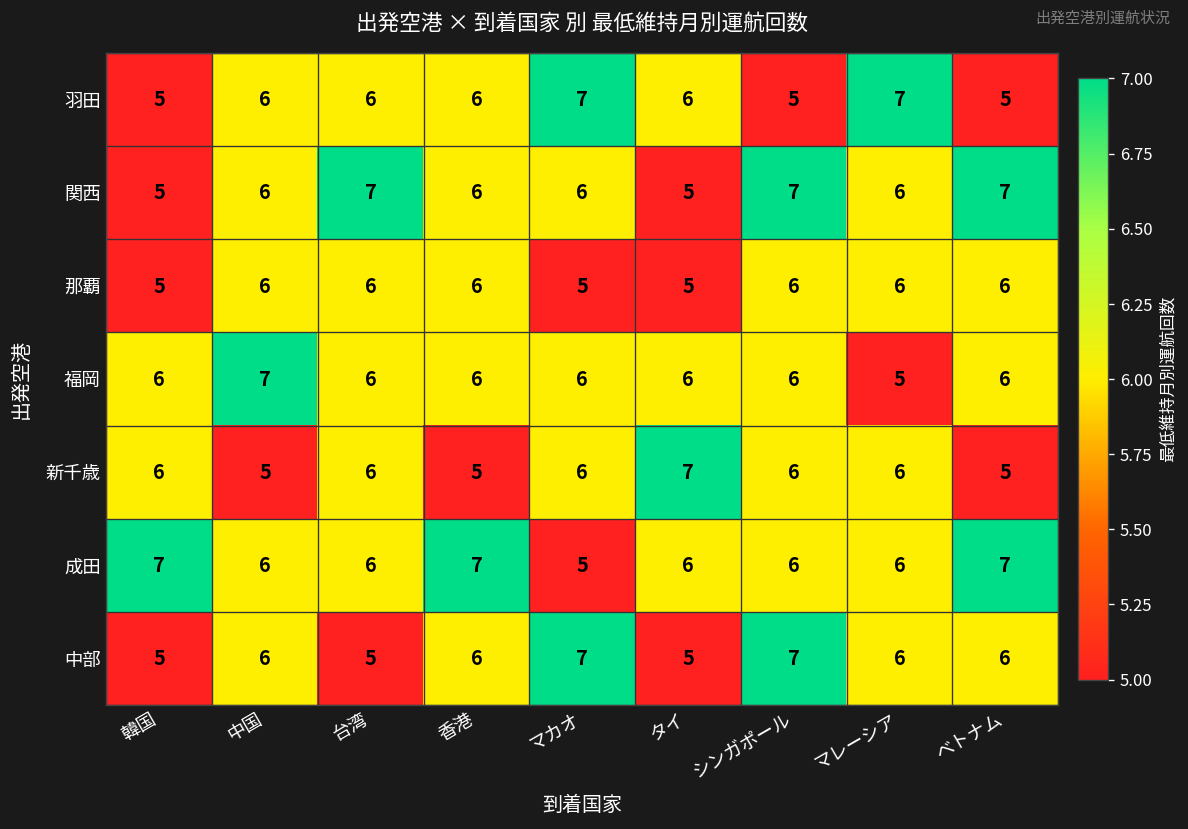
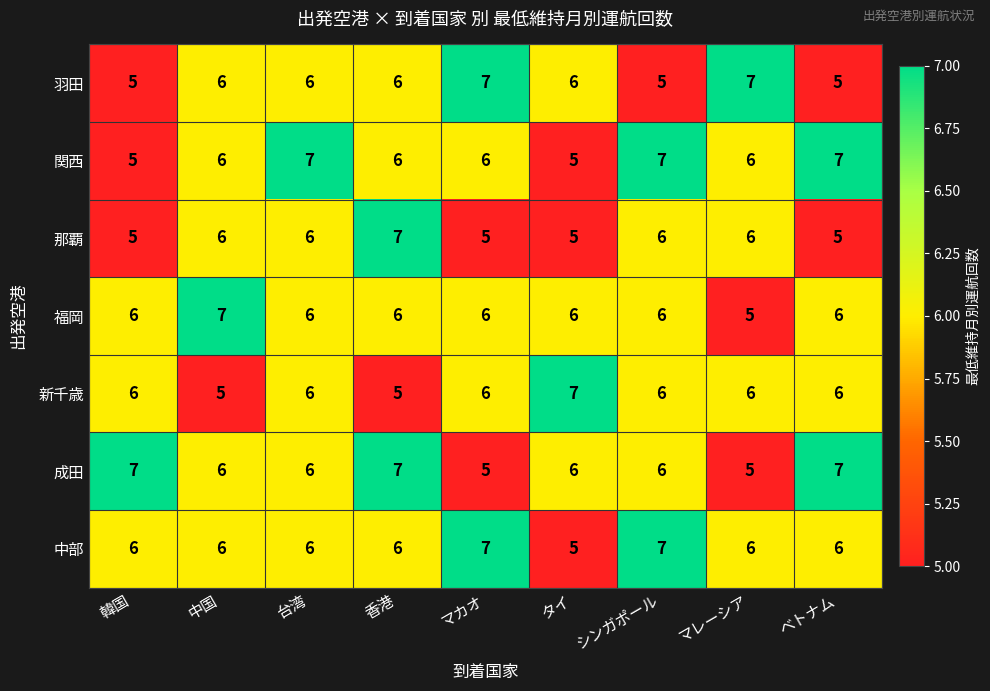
那覇, 香港: 6 -> 7
那覇, ベトナム: 6 -> 5
新千歳, ベトナム: 5 -> 6
成田, マレーシア: 6 -> 5
中部, 韓国: 5 -> 6
中部, 台湾: 5 -> 6
